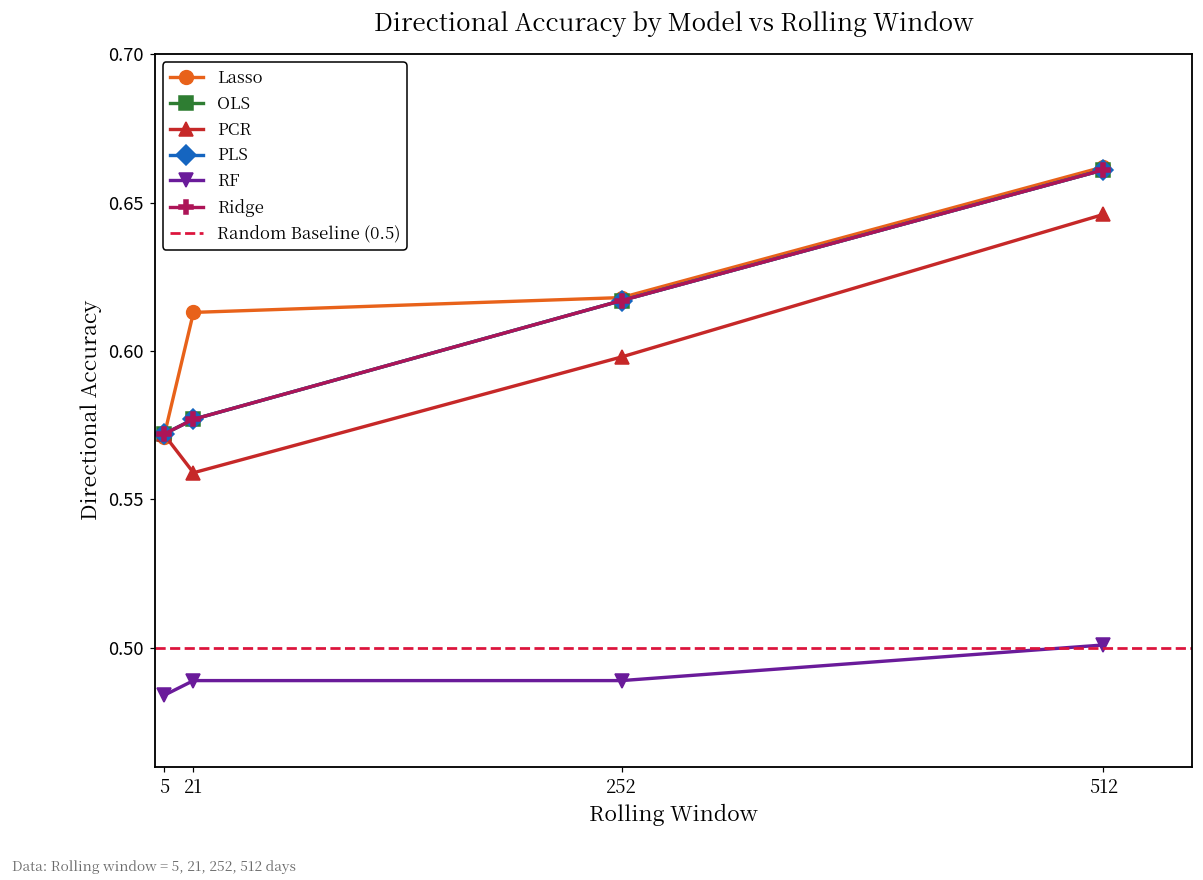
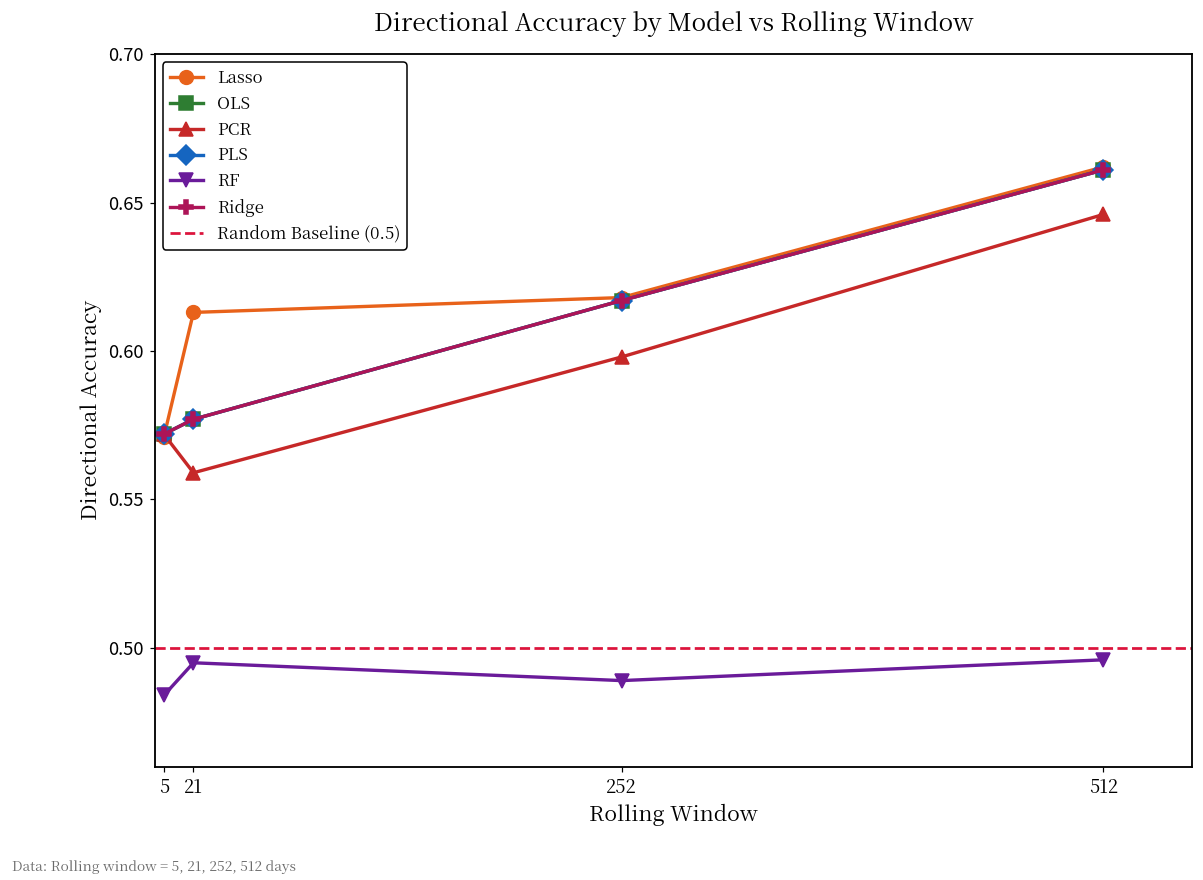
RF, 21: 0.489 -> 0.495
RF, 512: 0.501 -> 0.496
